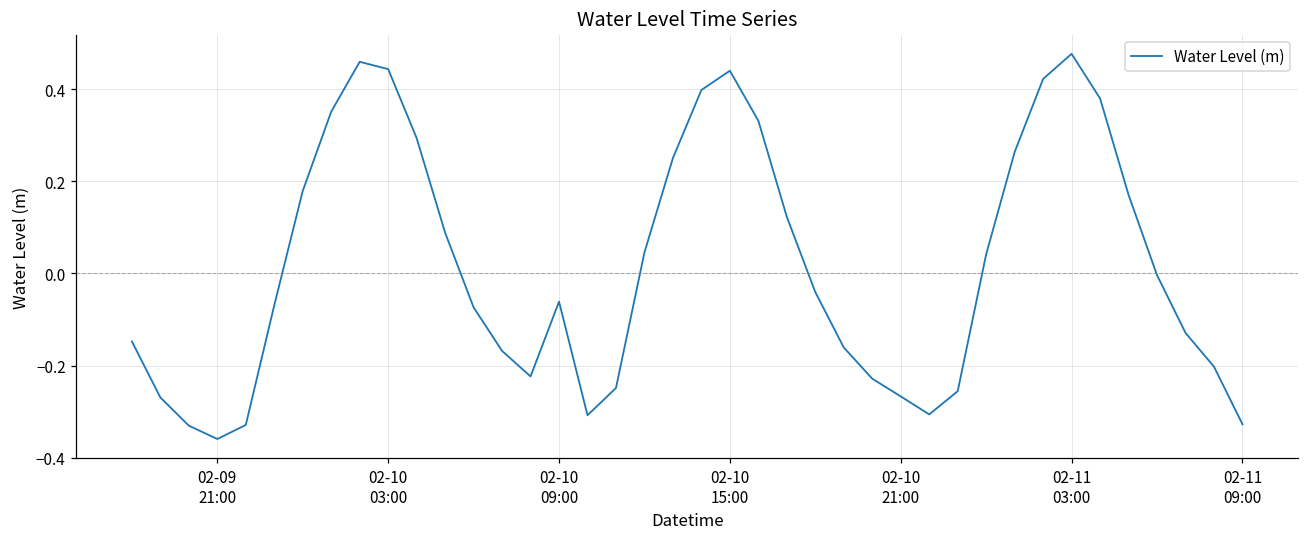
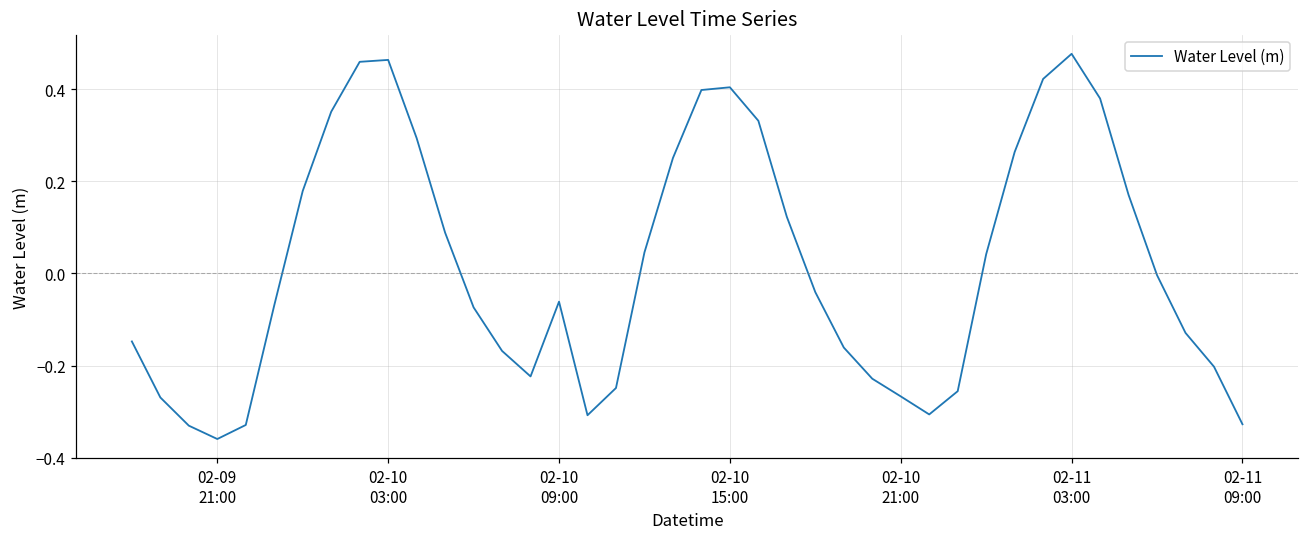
02-10 03:00: 0.44 -> 0.46
02-10 15:00: 0.44 -> 0.40
